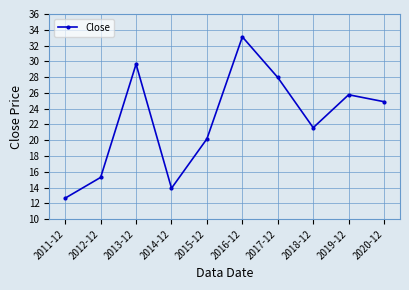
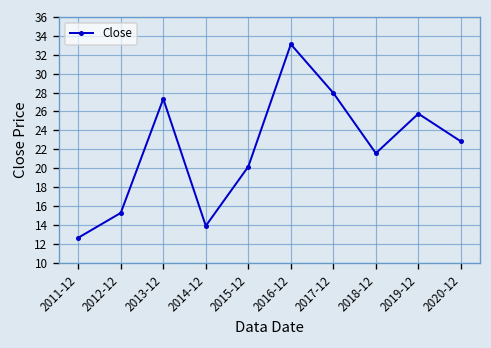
2013-12: 30 -> 27
2020-12: 25 -> 23
